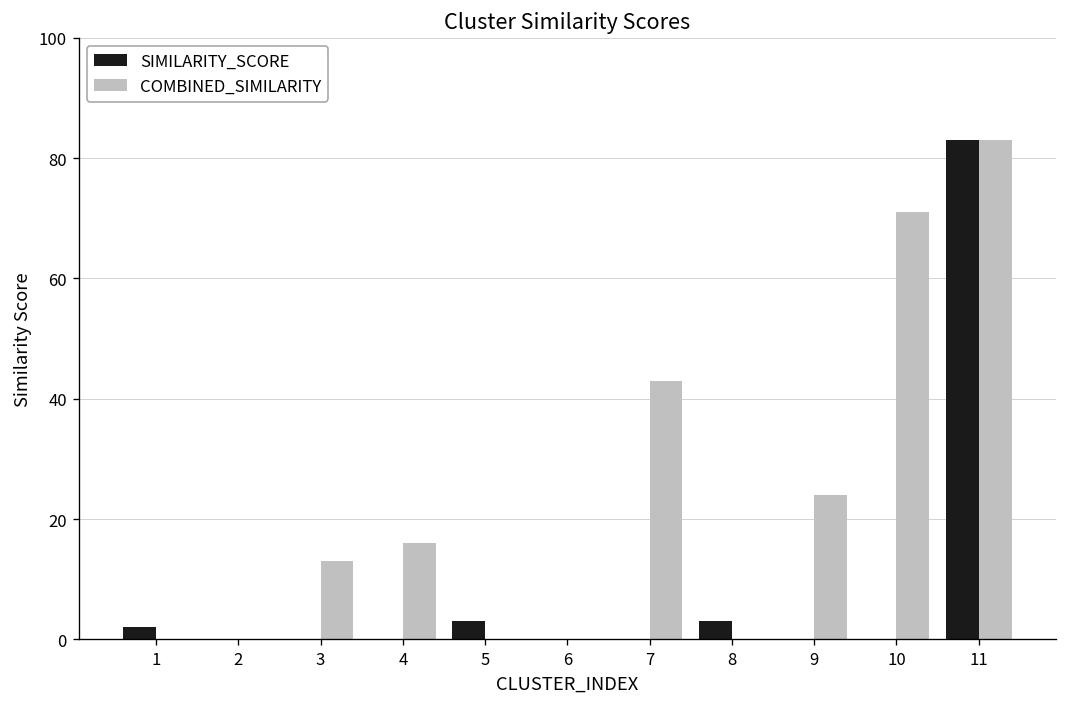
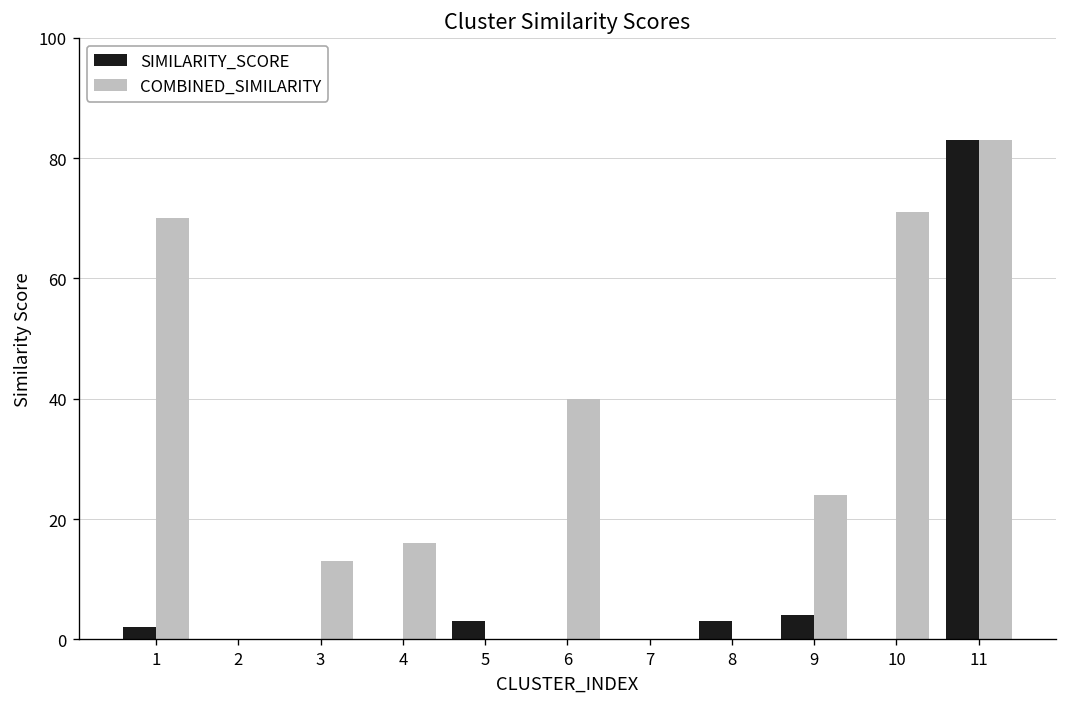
COMBINED_SIMILARITY, 1: 0 -> 70
COMBINED_SIMILARITY, 6: 0 -> 40
COMBINED_SIMILARITY, 7: 43 -> 0
SIMILARITY_SCORE, 9: 0 -> 4
